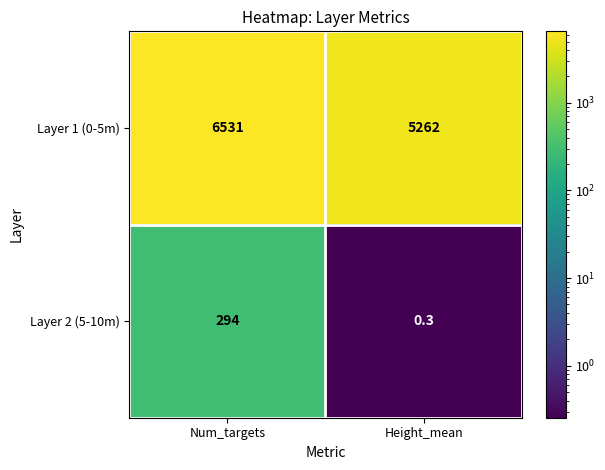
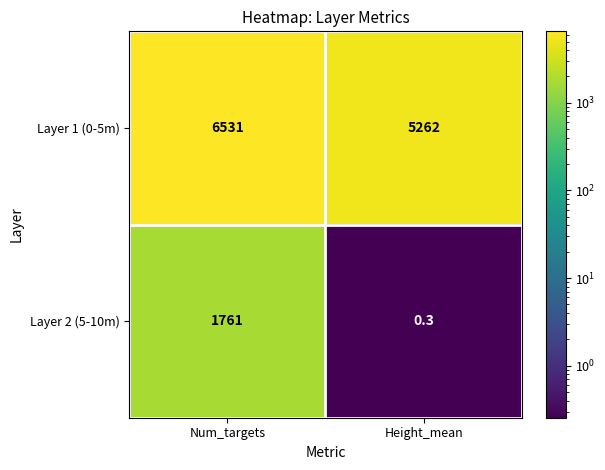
Layer 2 (5-10m), Num_targets: 294 -> 1761
